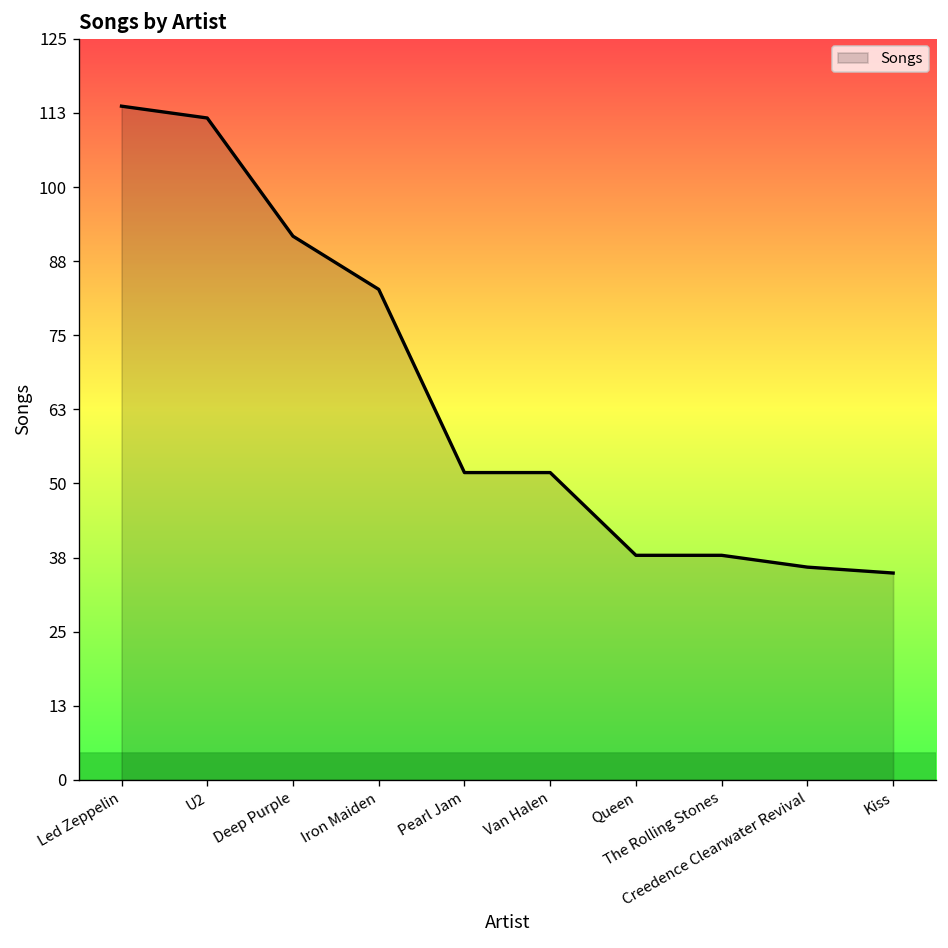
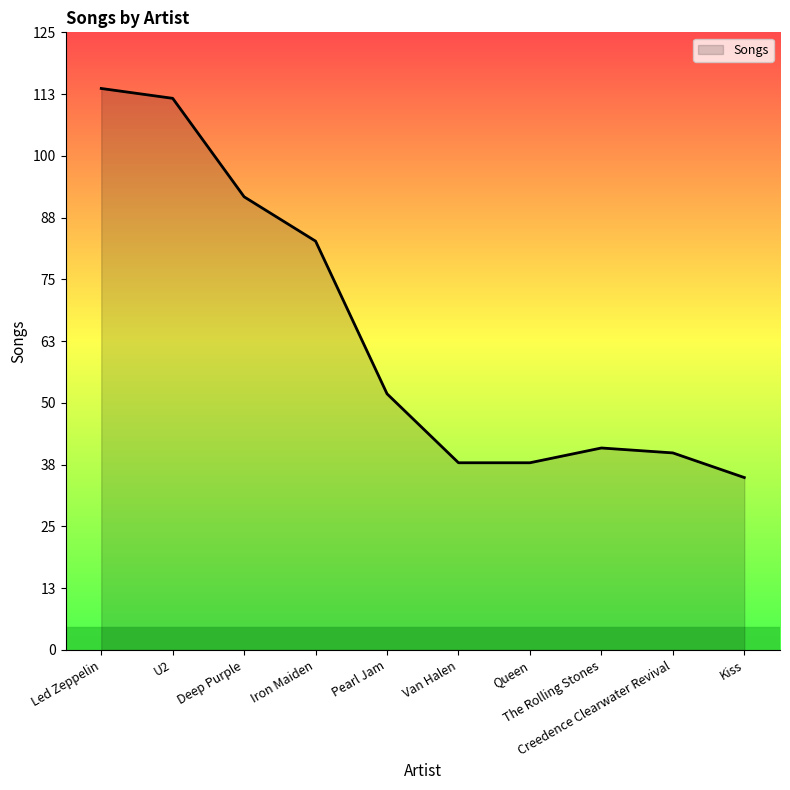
Van Halen: 52 -> 38
The Rolling Stones: 38 -> 41
Creedence Clearwater Revival: 36 -> 40
